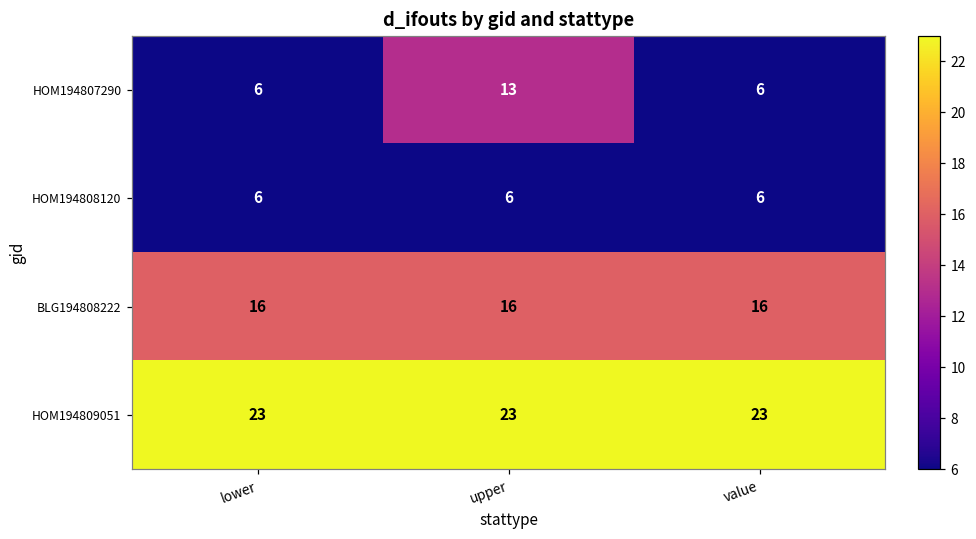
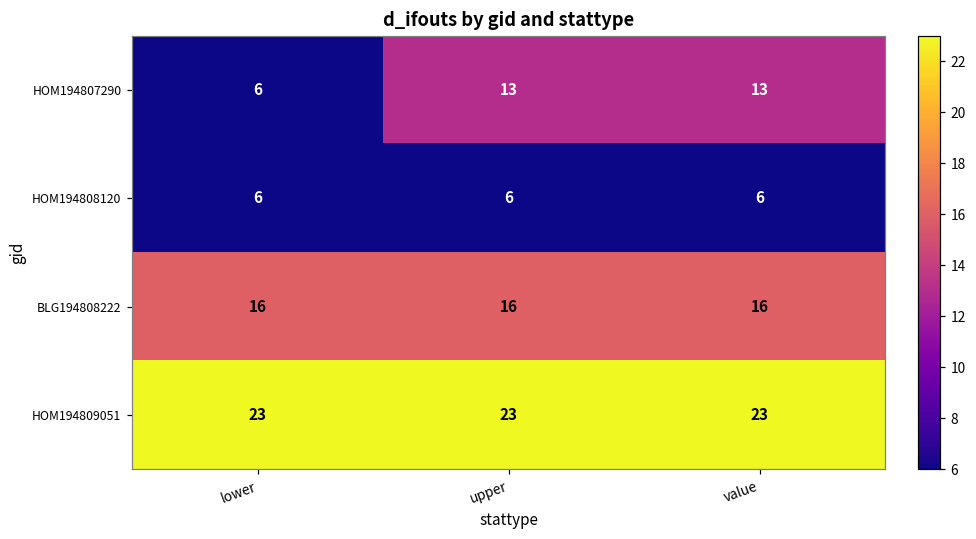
HOM194807290, value: 6 -> 13
